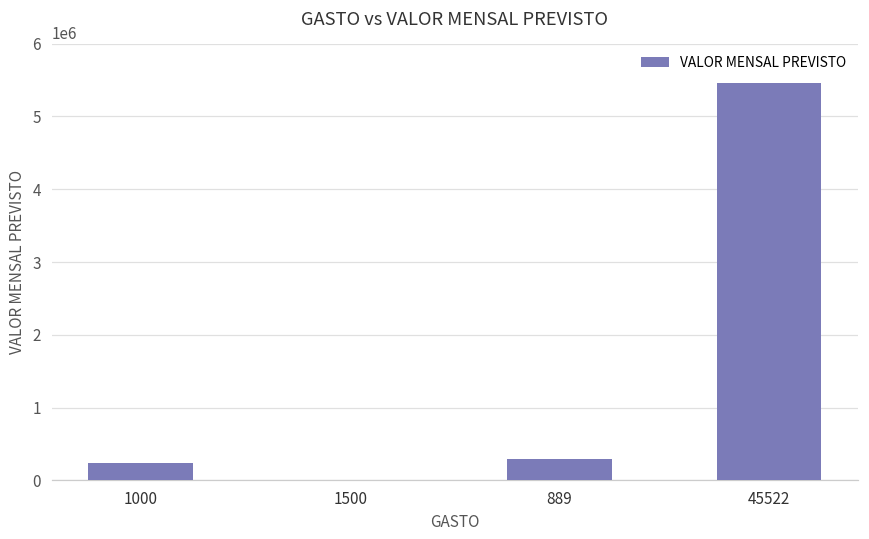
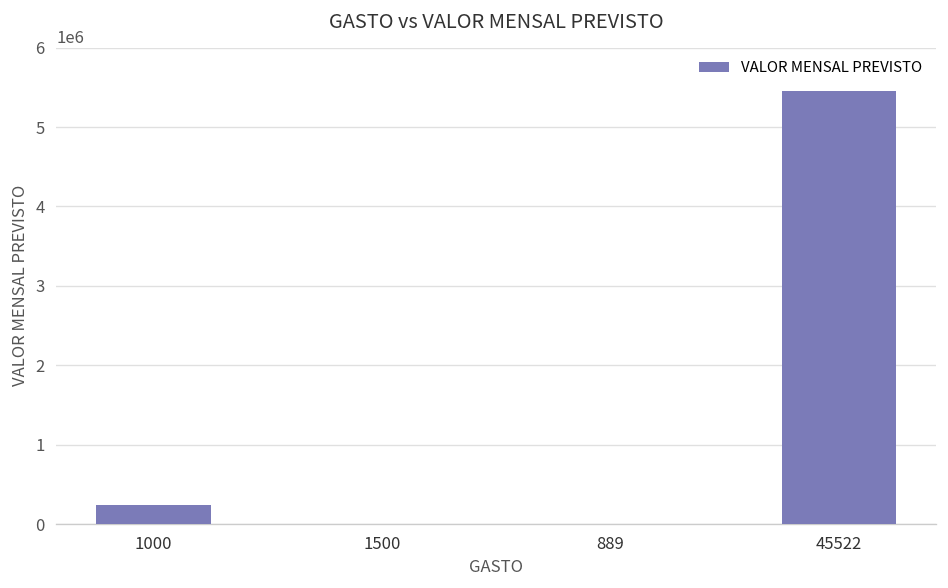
889: 300000 -> 0
